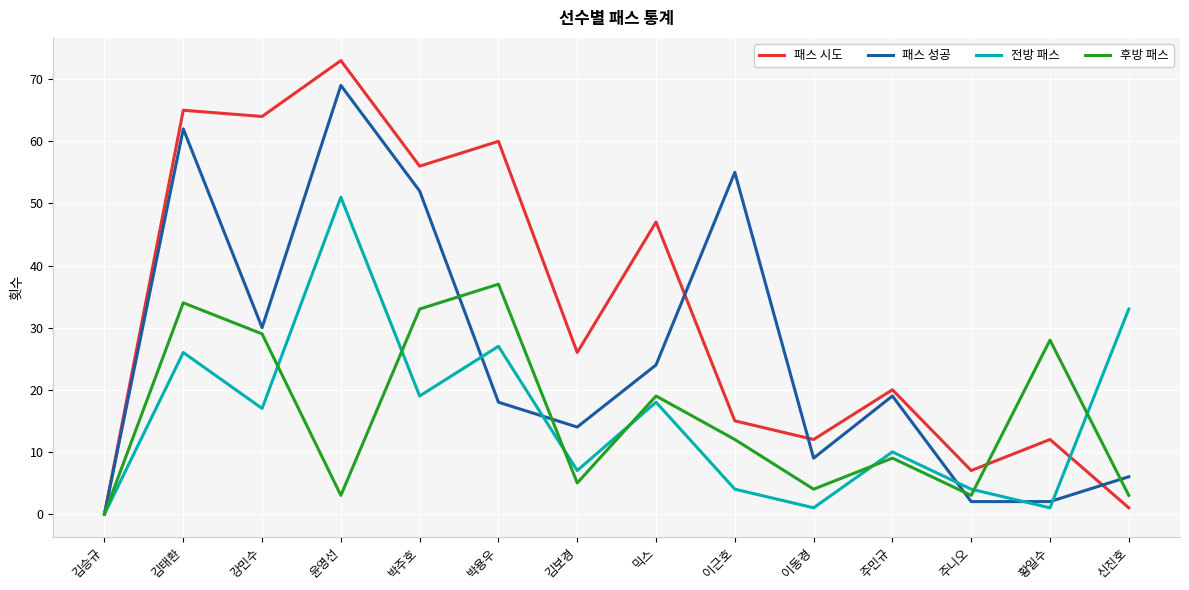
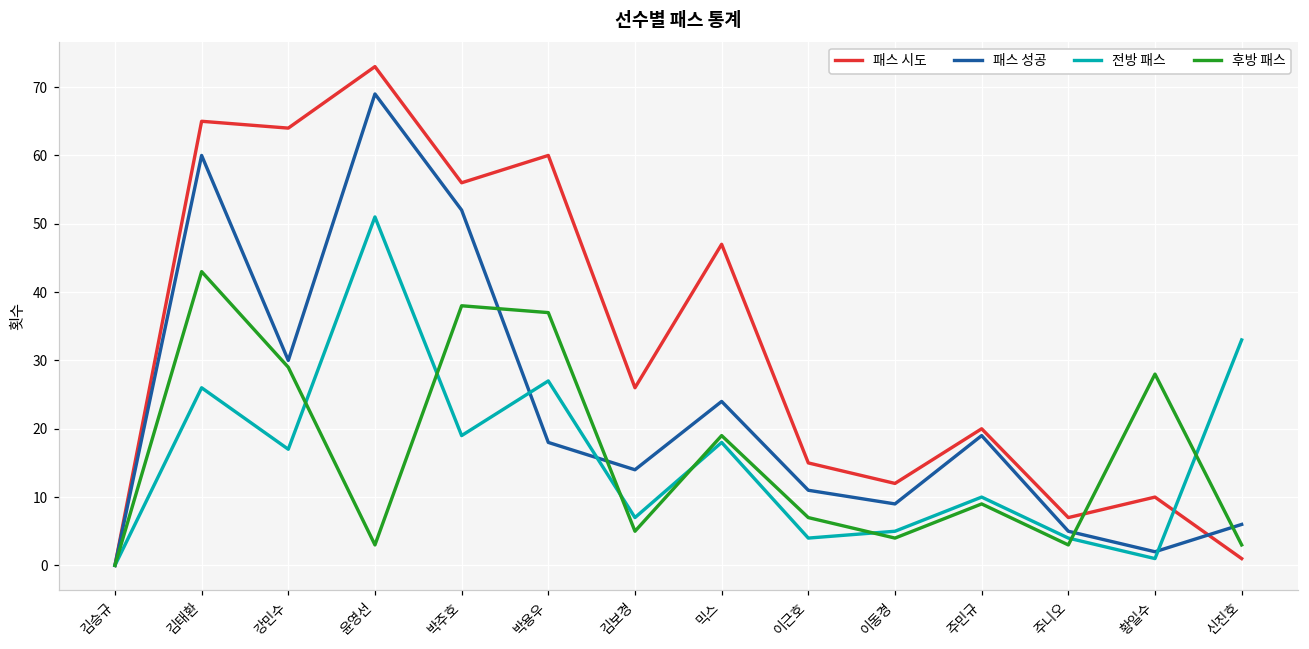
패스 성공, 김태환: 62 -> 60
후방 패스, 김태환: 34 -> 43
후방 패스, 박주호: 33 -> 38
패스 성공, 이근호: 55 -> 11
후방 패스, 이근호: 12 -> 7
전방 패스, 이동경: 1 -> 5
패스 성공, 주니오: 2 -> 5
패스 시도, 황일수: 12 -> 10
